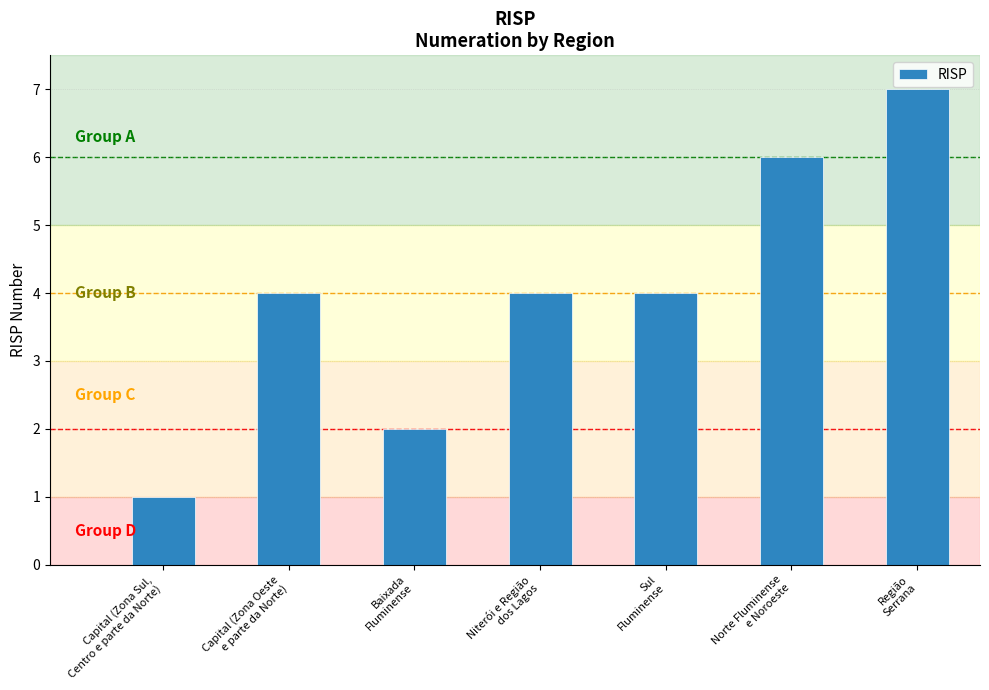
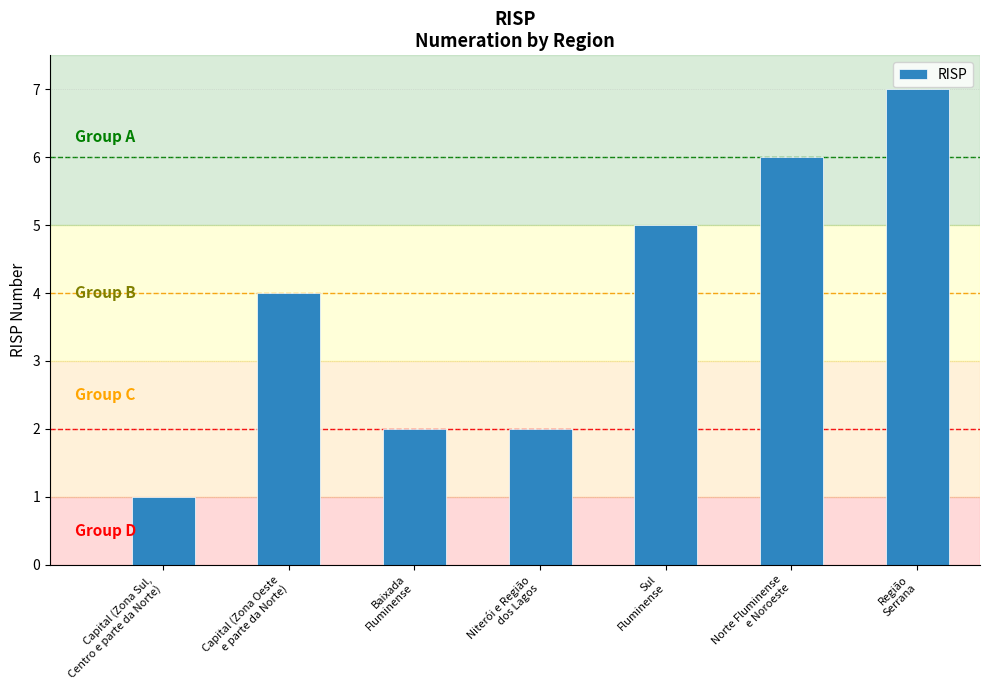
Niterói e Região dos Lagos: 4 -> 2
Sul Fluminense: 4 -> 5
